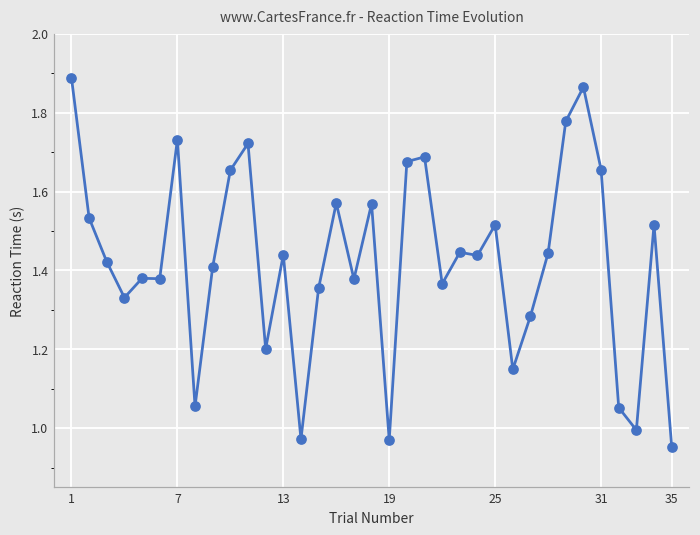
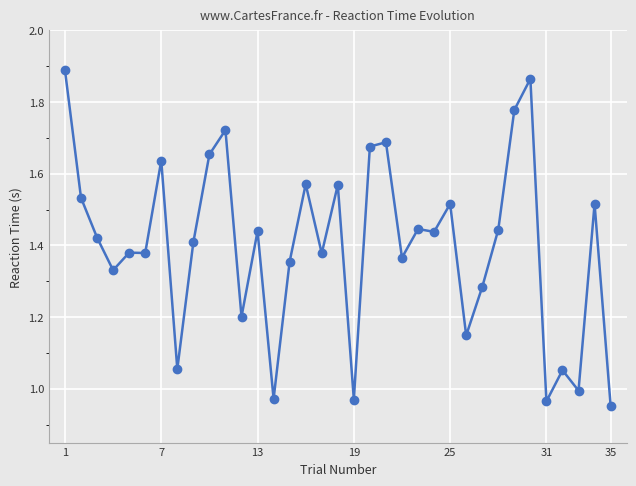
7: 1.73 -> 1.64
31: 1.66 -> 0.97
